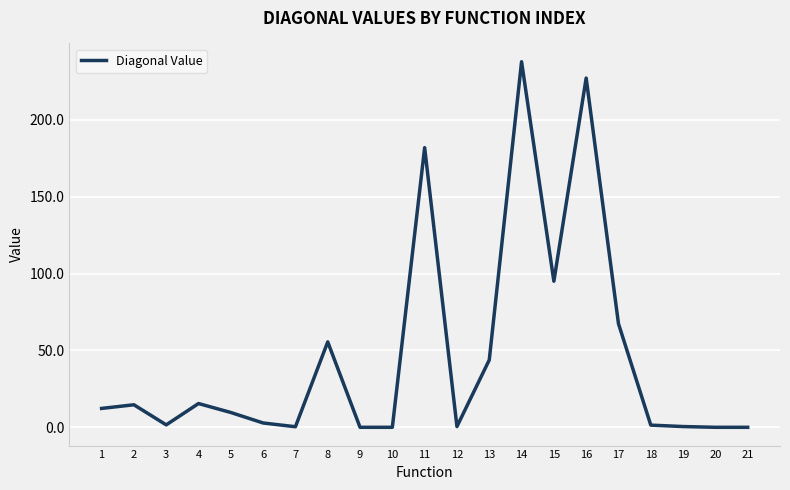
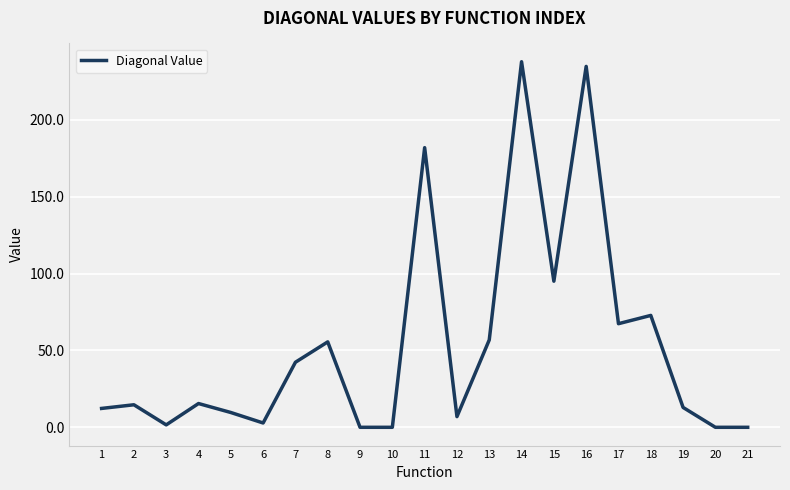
7: 0 -> 42
12: 0 -> 7
13: 44 -> 57
16: 227 -> 235
18: 1 -> 73
19: 0 -> 13
